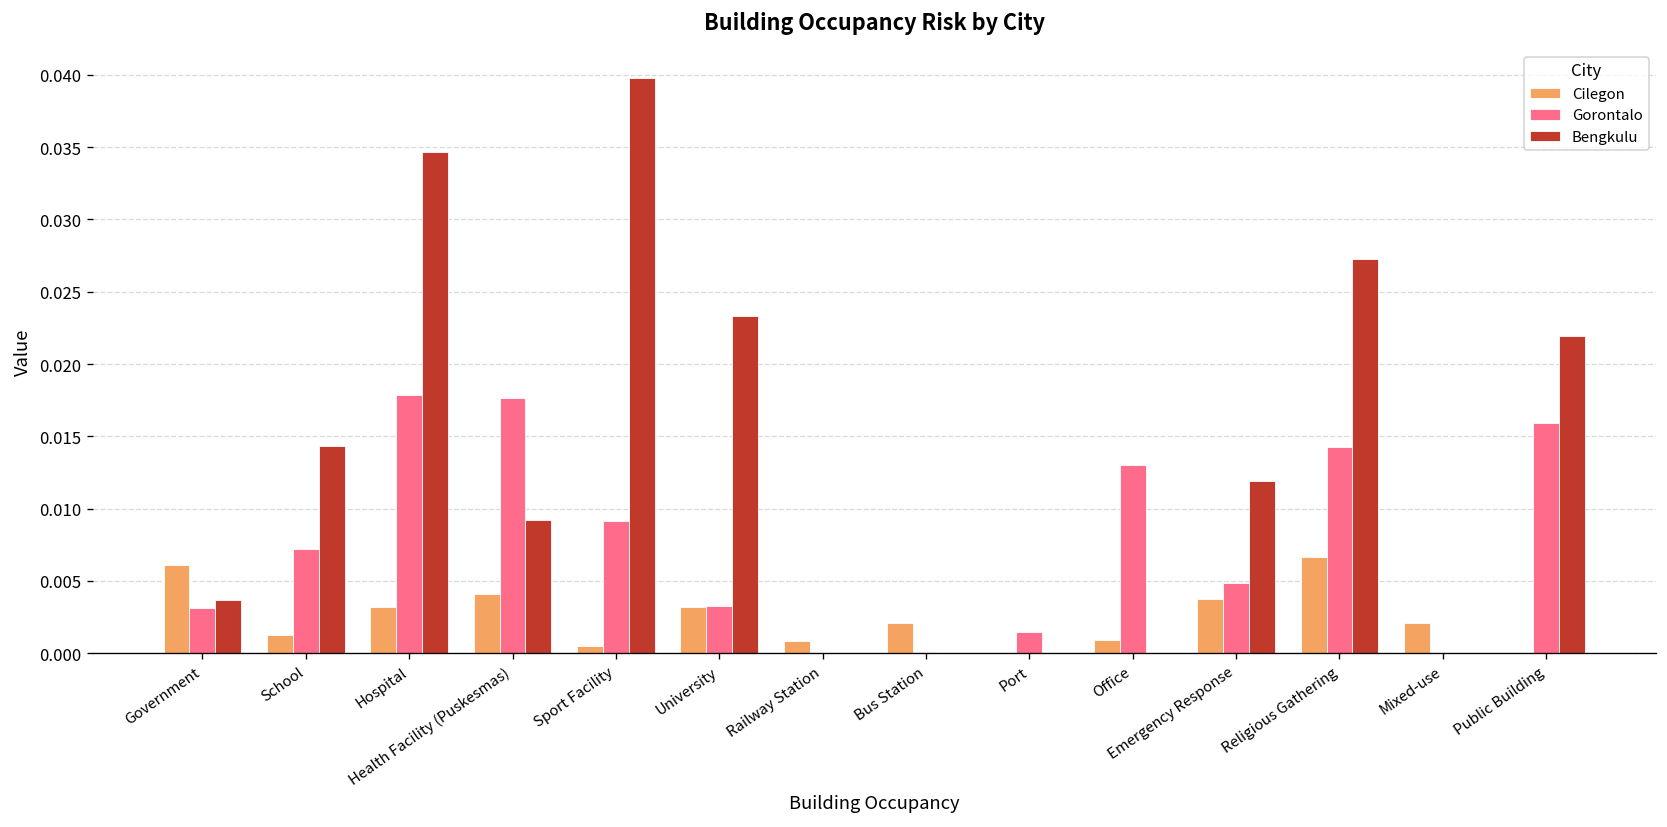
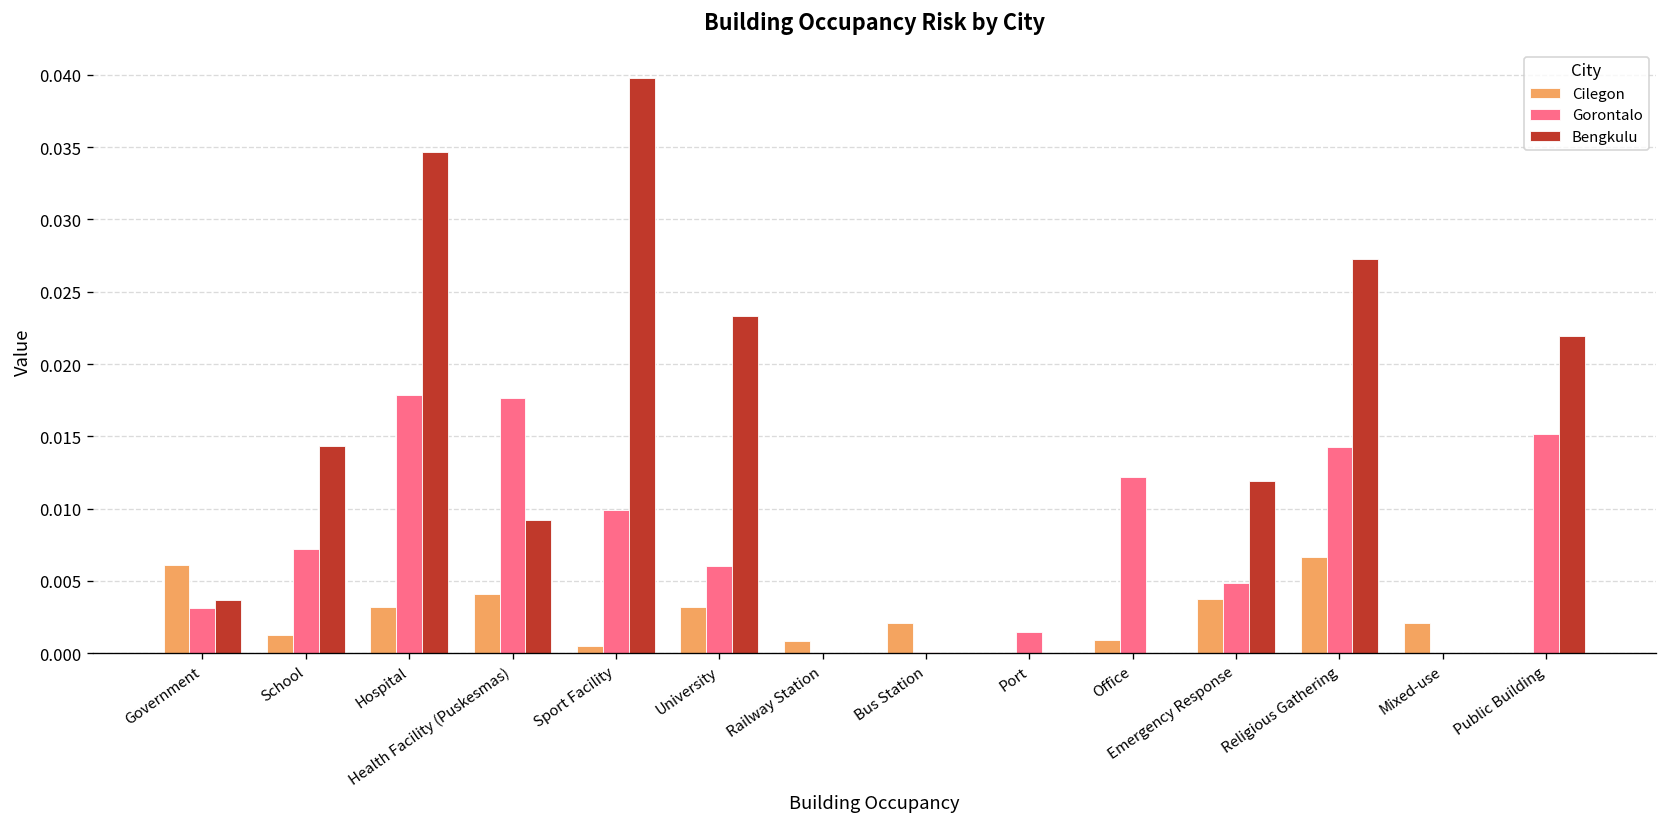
Gorontalo, Sport Facility: 0.0091 -> 0.0099
Gorontalo, University: 0.0033 -> 0.0060
Gorontalo, Office: 0.0130 -> 0.0122
Gorontalo, Public Building: 0.0159 -> 0.0152
